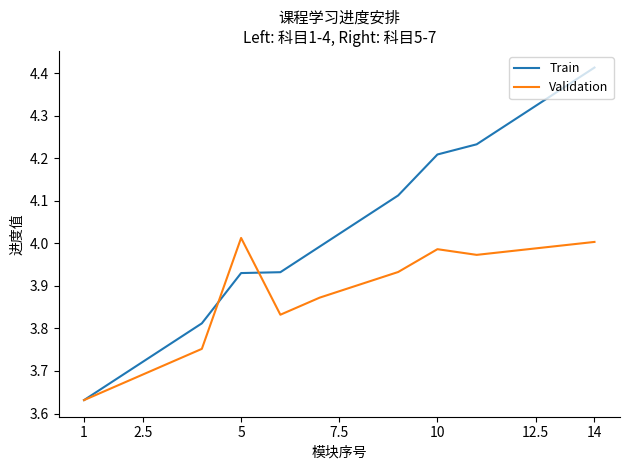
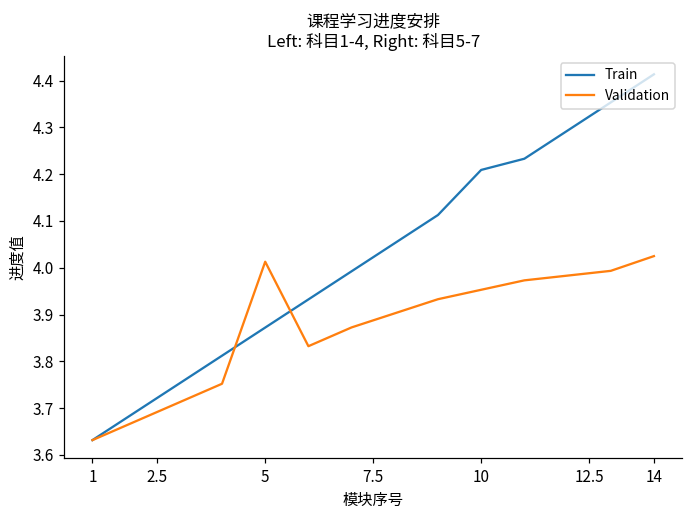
Train, 5: 3.93 -> 3.87
Validation, 10: 3.99 -> 3.95
Validation, 14: 4.00 -> 4.02
